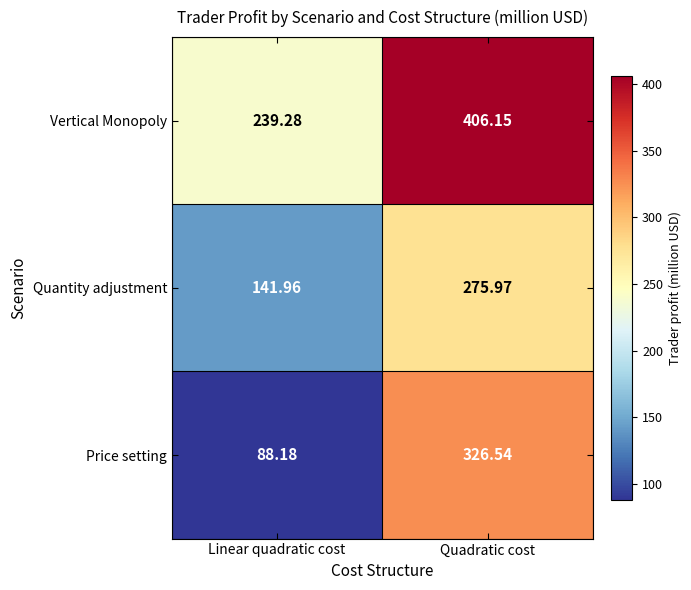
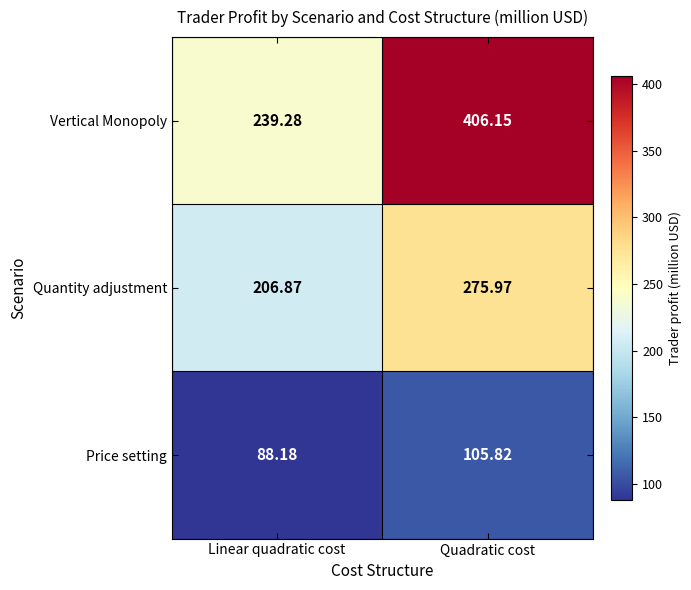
Quantity adjustment, Linear quadratic cost: 141.96 -> 206.87
Price setting, Quadratic cost: 326.54 -> 105.82
